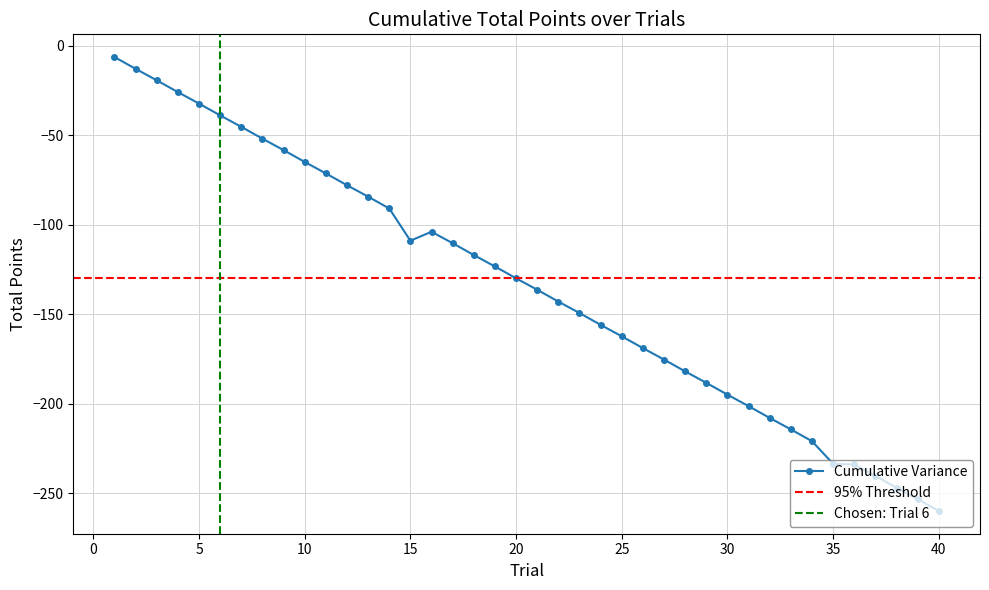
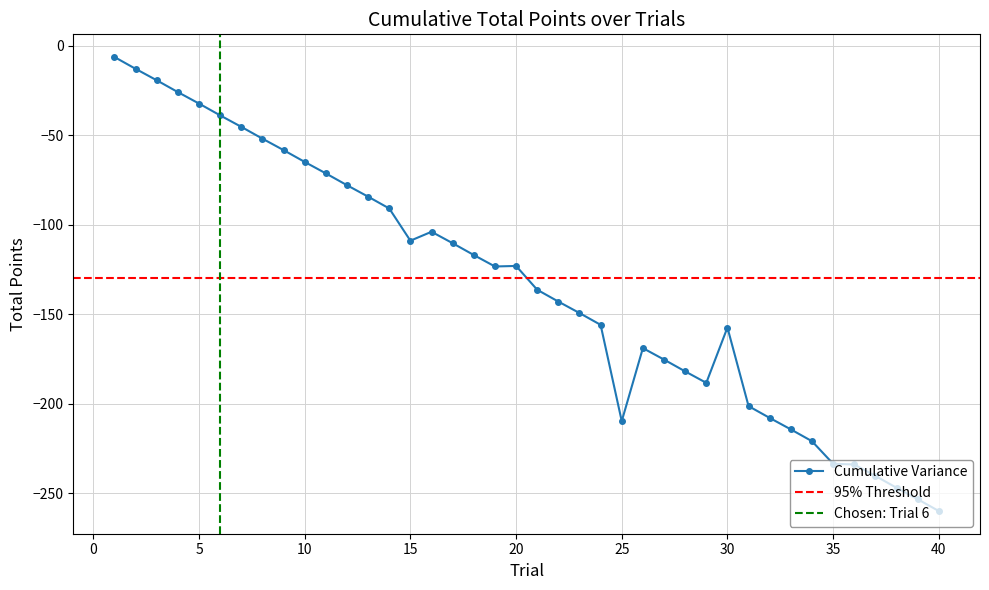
20: -130 -> -123
25: -162 -> -210
30: -195 -> -158
